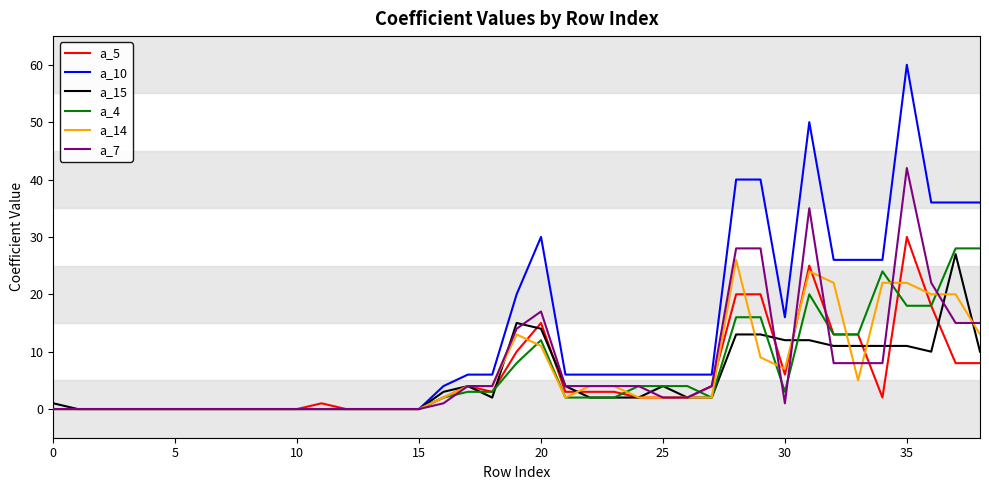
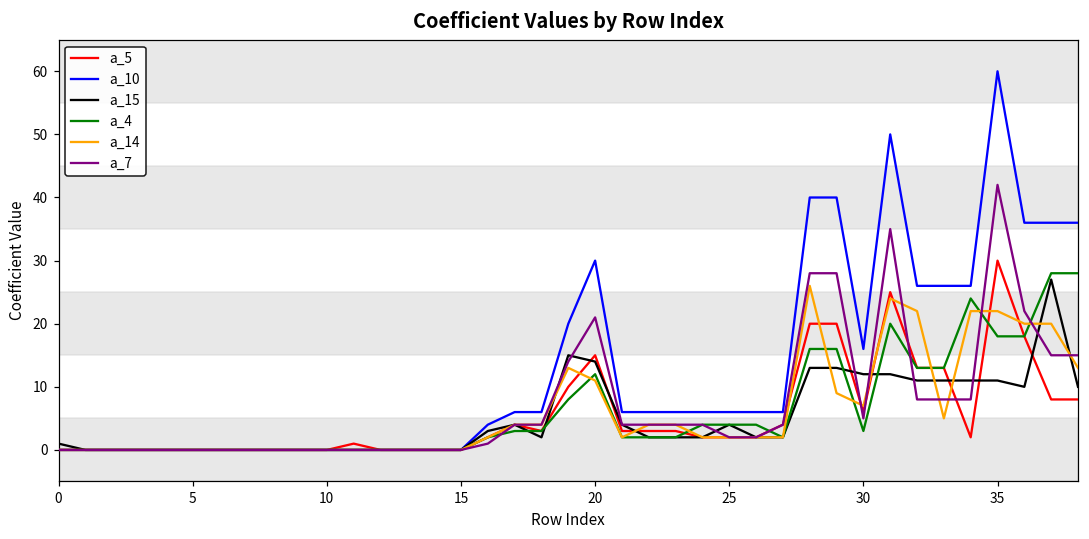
a_7, 20: 17 -> 21
a_7, 30: 1 -> 5
